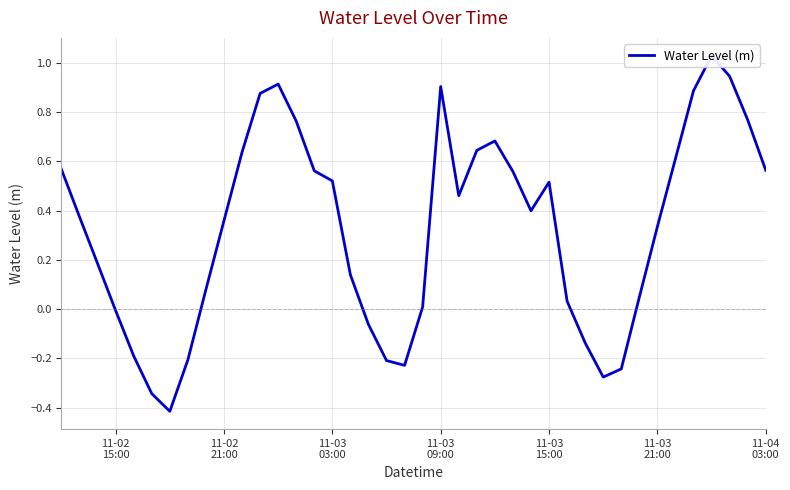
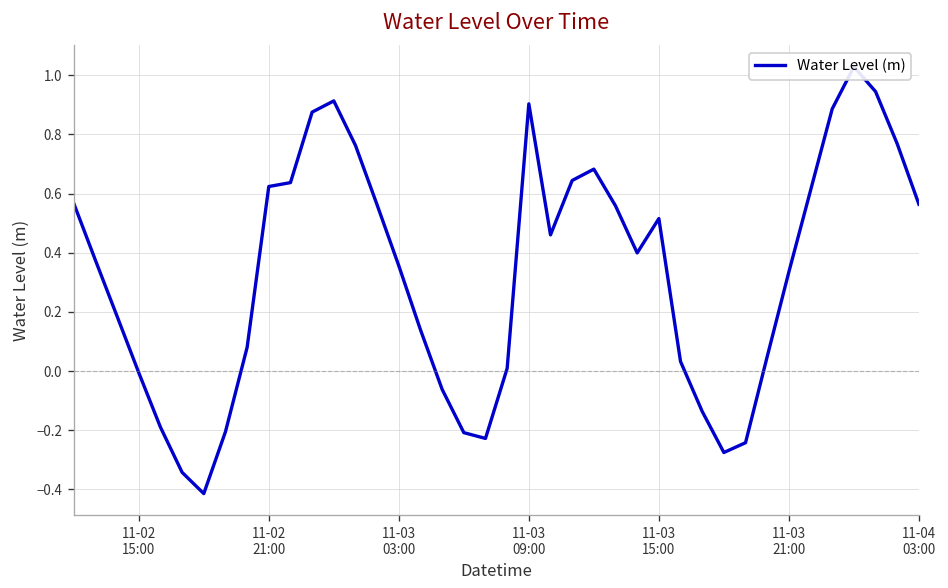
11-02 21:00: 0.36 -> 0.62
11-03 03:00: 0.52 -> 0.36
